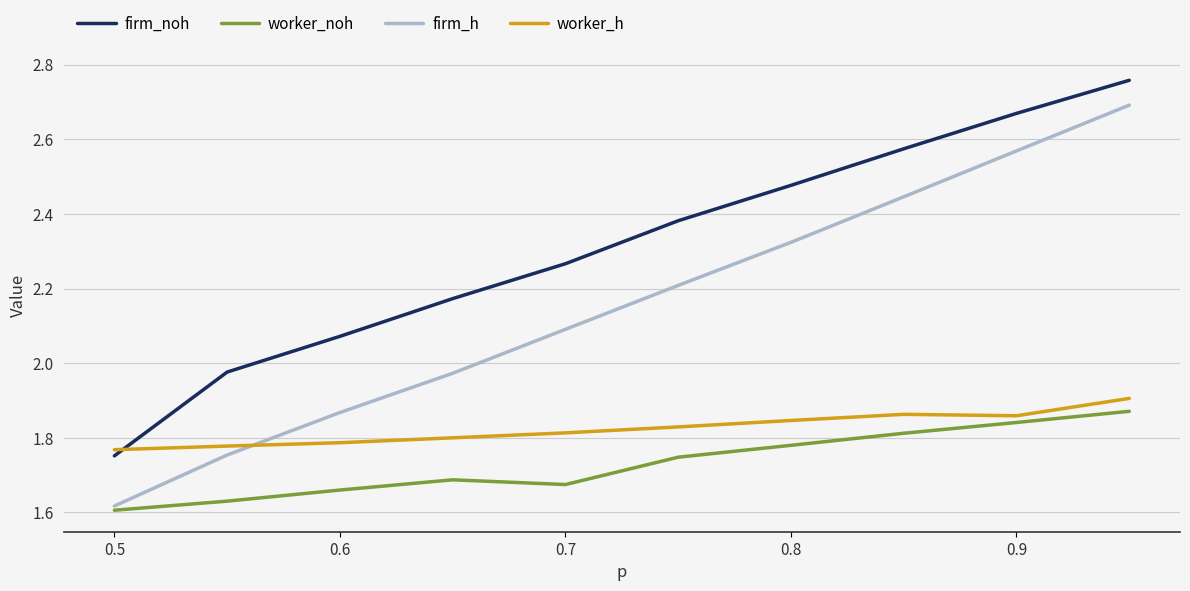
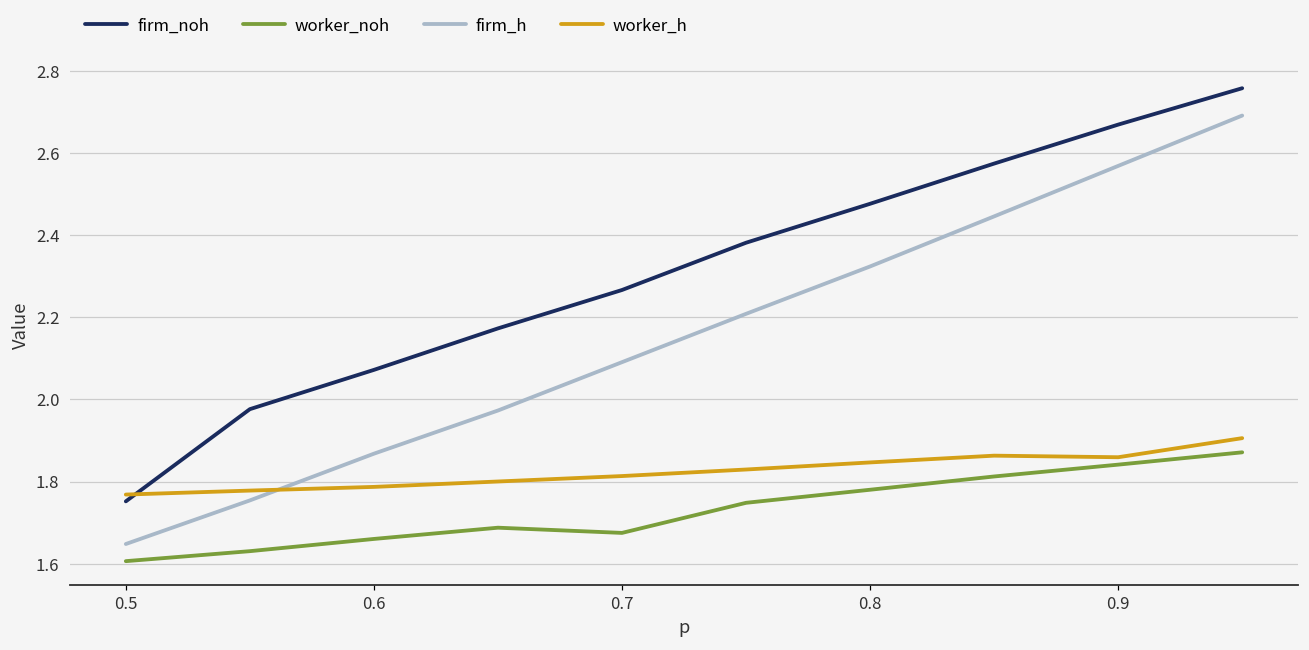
firm_h, 0.5: 1.62 -> 1.65
